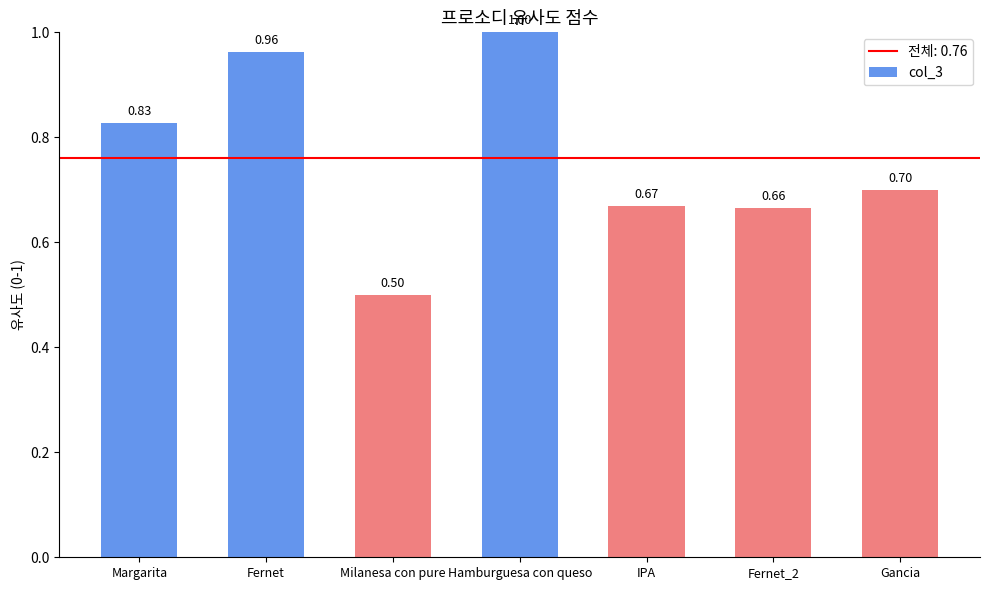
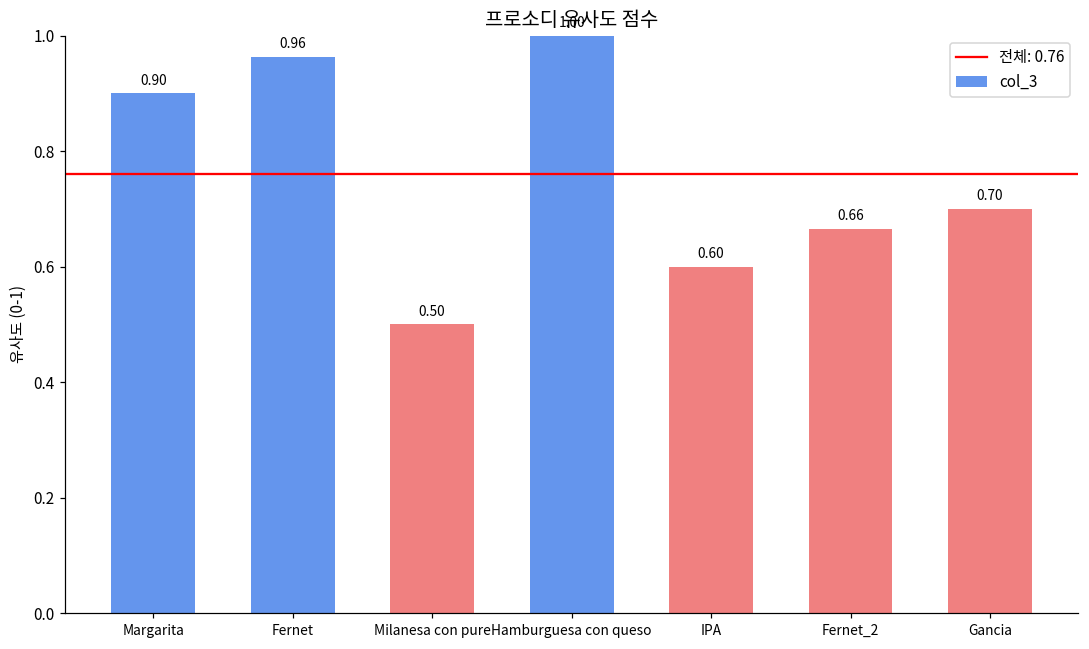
Margarita: 0.83 -> 0.90
IPA: 0.67 -> 0.60
